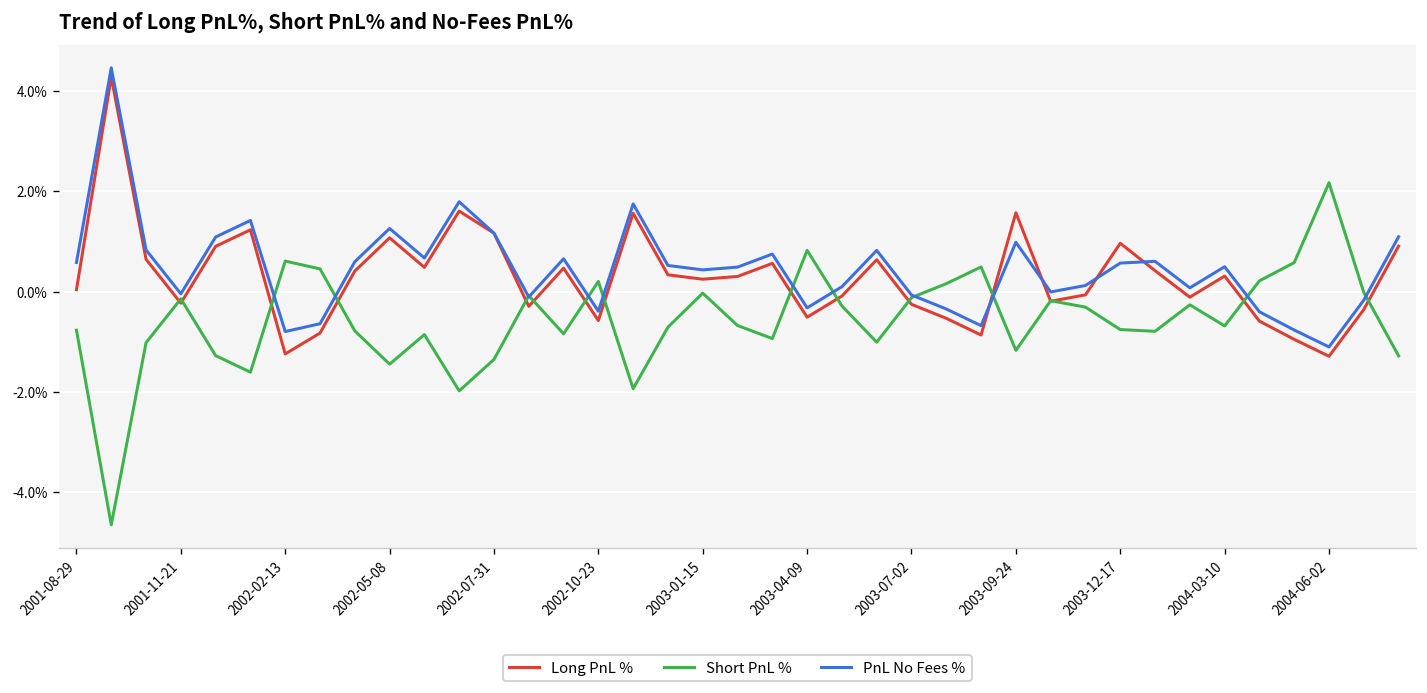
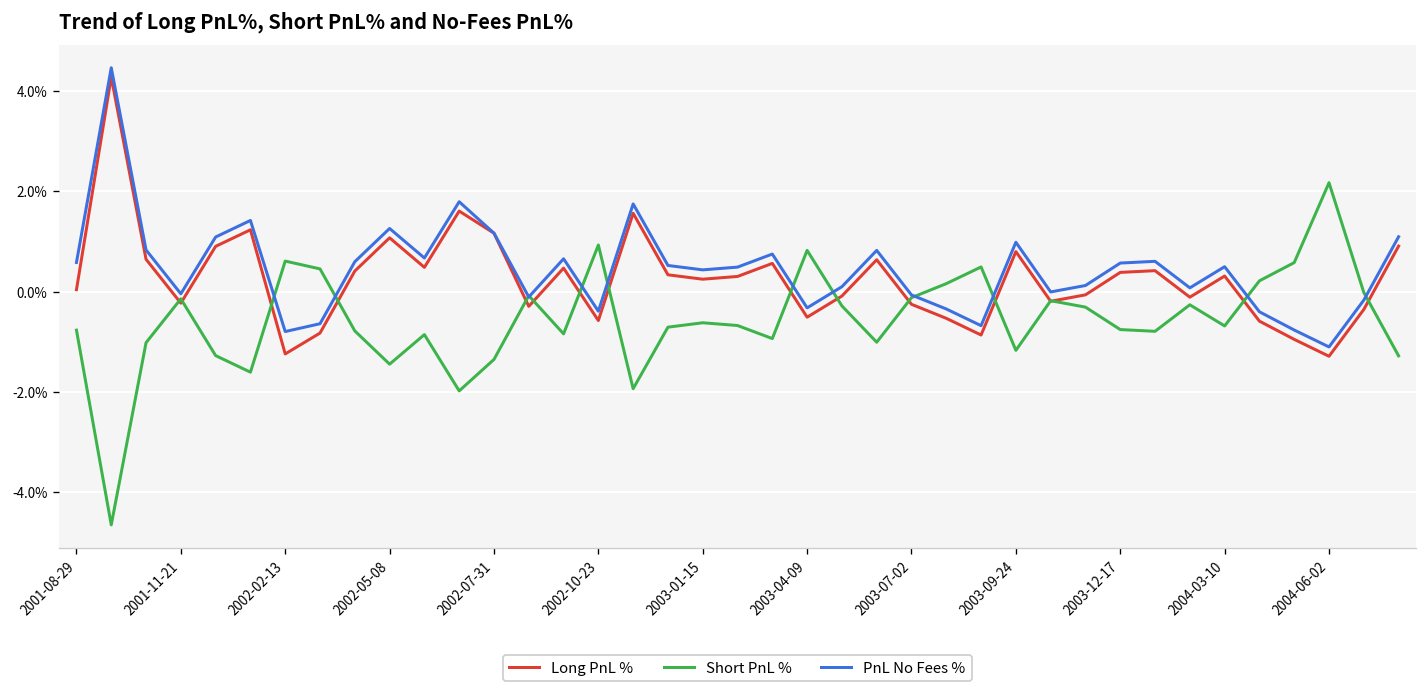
Short PnL %, 2002-10-23: 0.2% -> 0.9%
Short PnL %, 2003-01-15: 0.0% -> -0.6%
Long PnL %, 2003-09-24: 1.6% -> 0.8%
Long PnL %, 2003-12-17: 1.0% -> 0.4%
